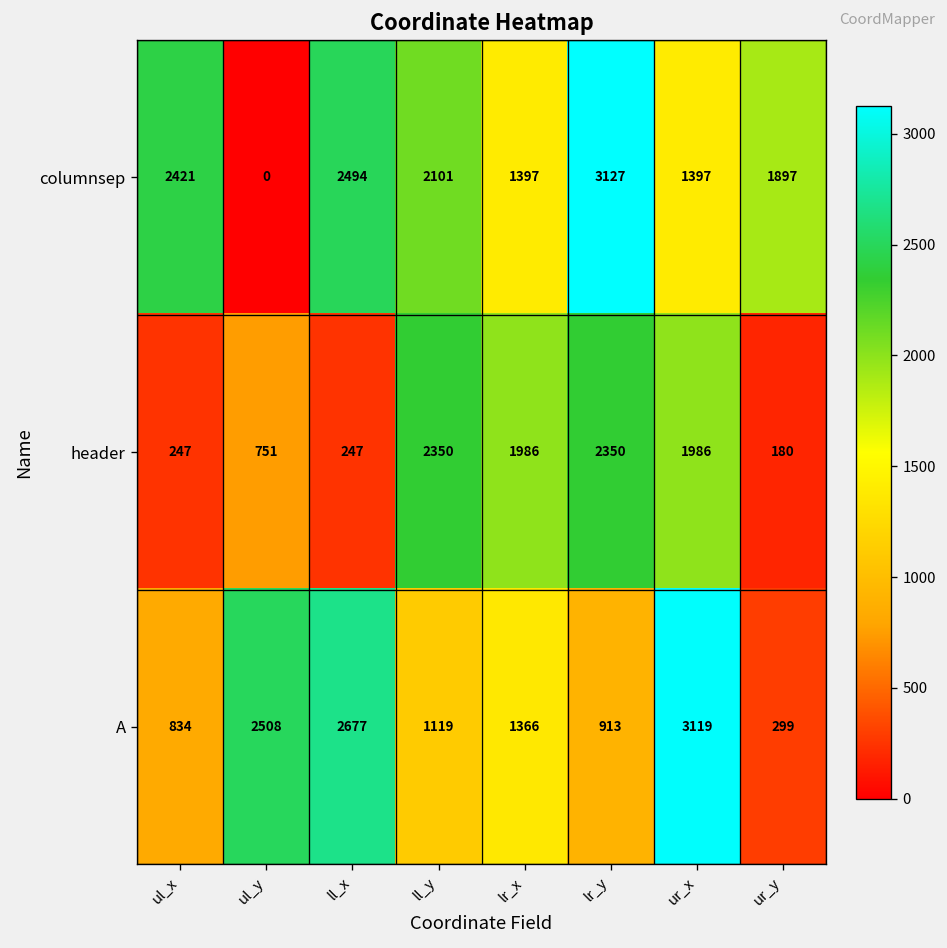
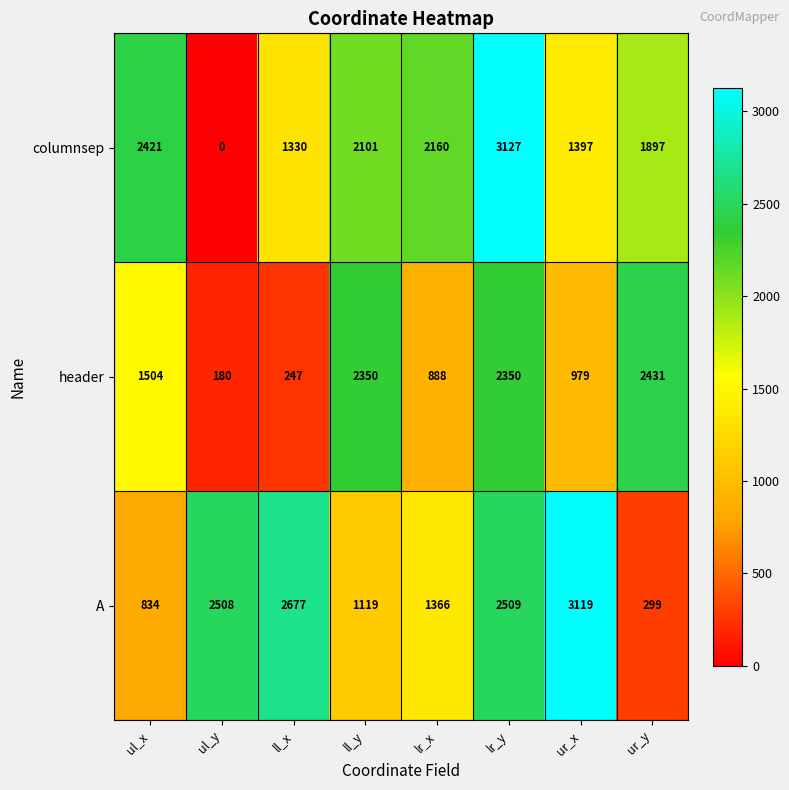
columnsep, ll_x: 2494 -> 1330
columnsep, lr_x: 1397 -> 2160
header, ul_x: 247 -> 1504
header, ul_y: 751 -> 180
header, lr_x: 1986 -> 888
header, ur_x: 1986 -> 979
header, ur_y: 180 -> 2431
A, lr_y: 913 -> 2509
